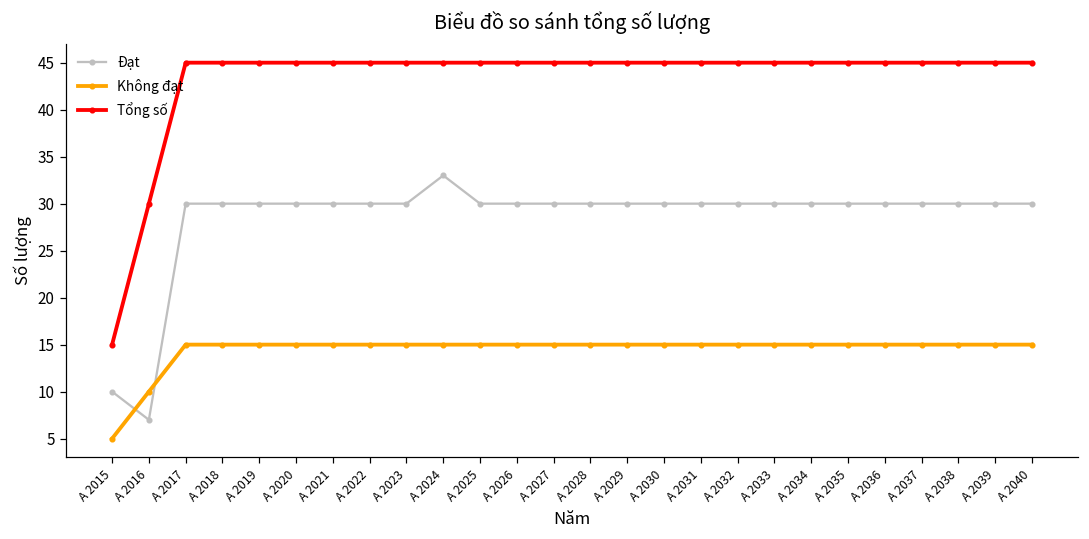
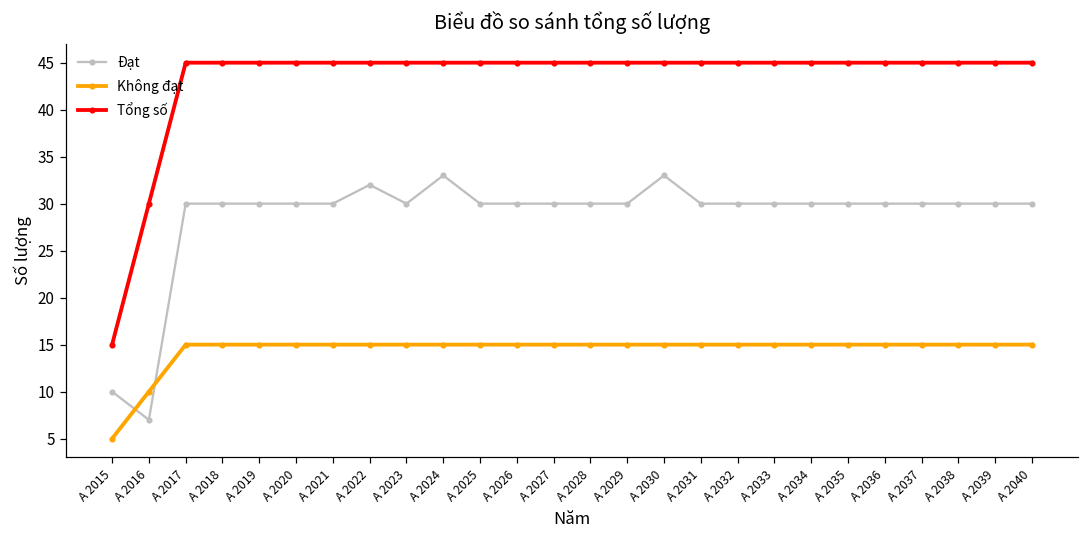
Đạt, A 2022: 30 -> 32
Đạt, A 2030: 30 -> 33
